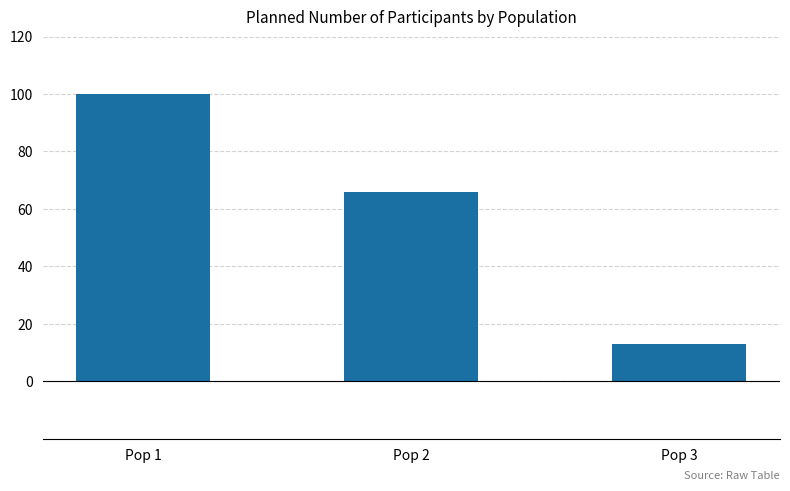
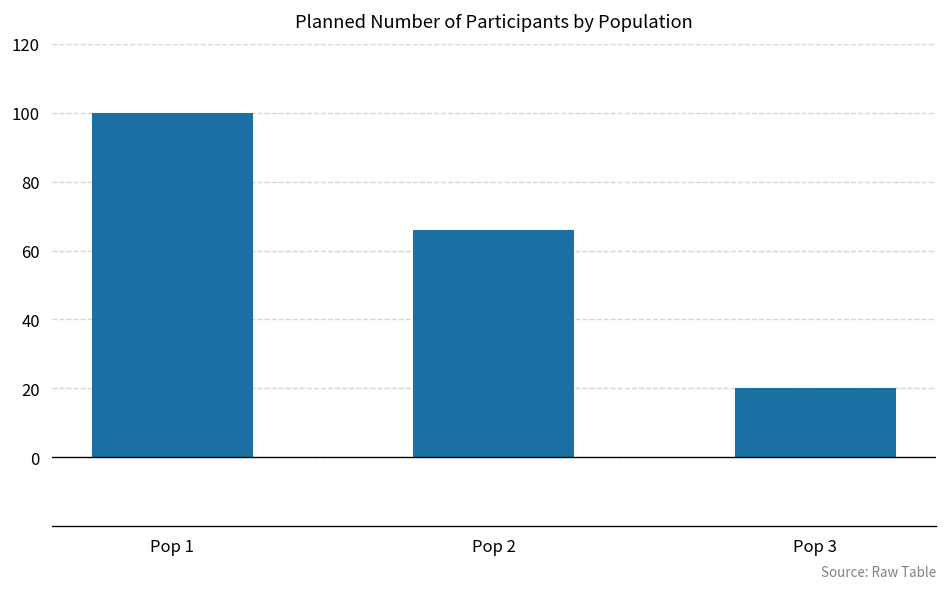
Pop 3: 13 -> 20
